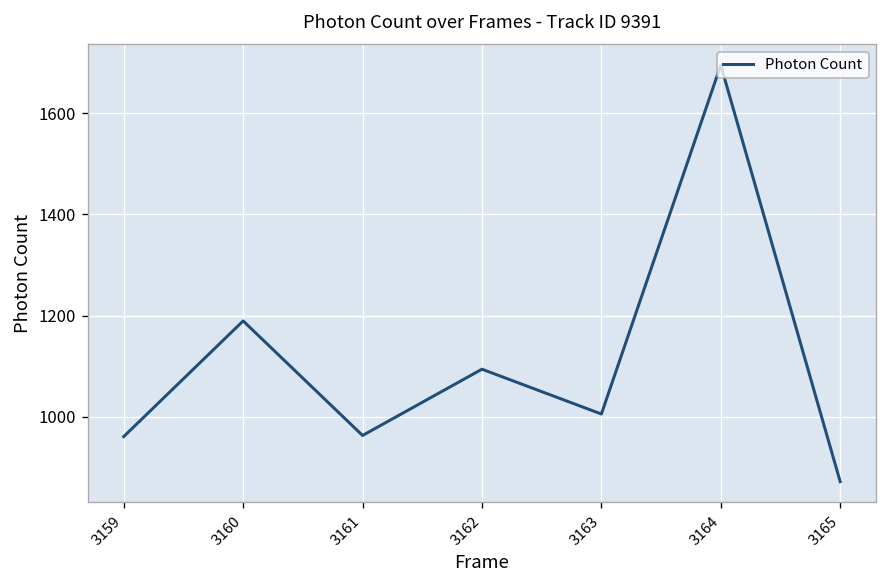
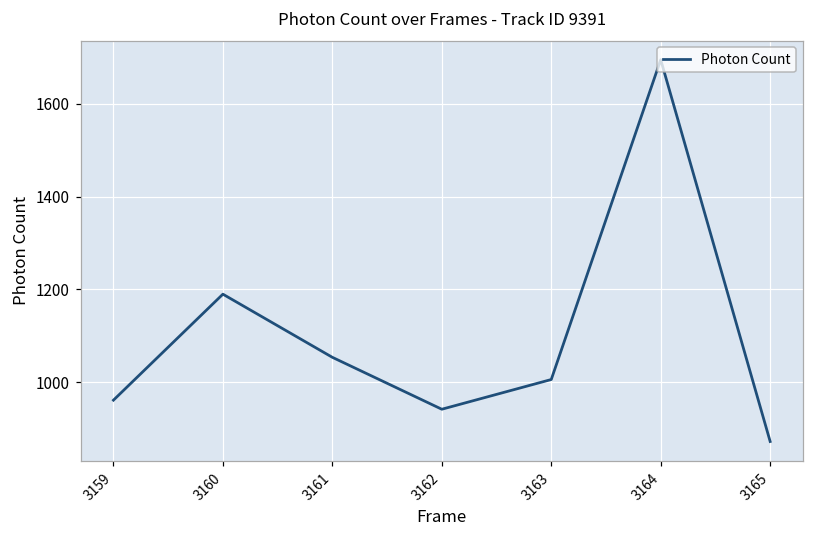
3161: 960 -> 1050
3162: 1090 -> 940
